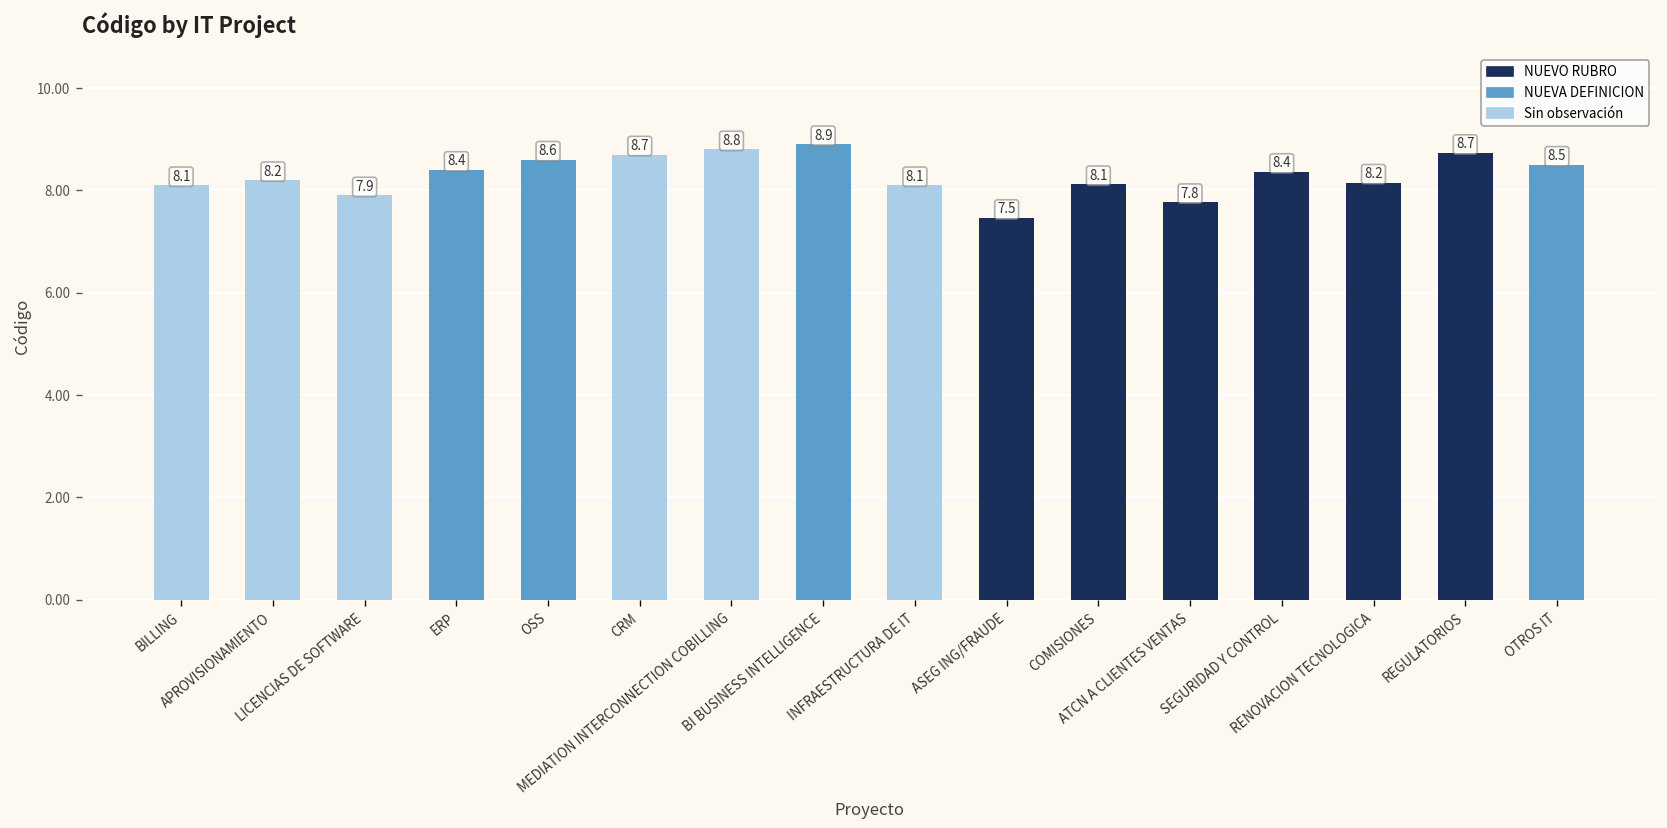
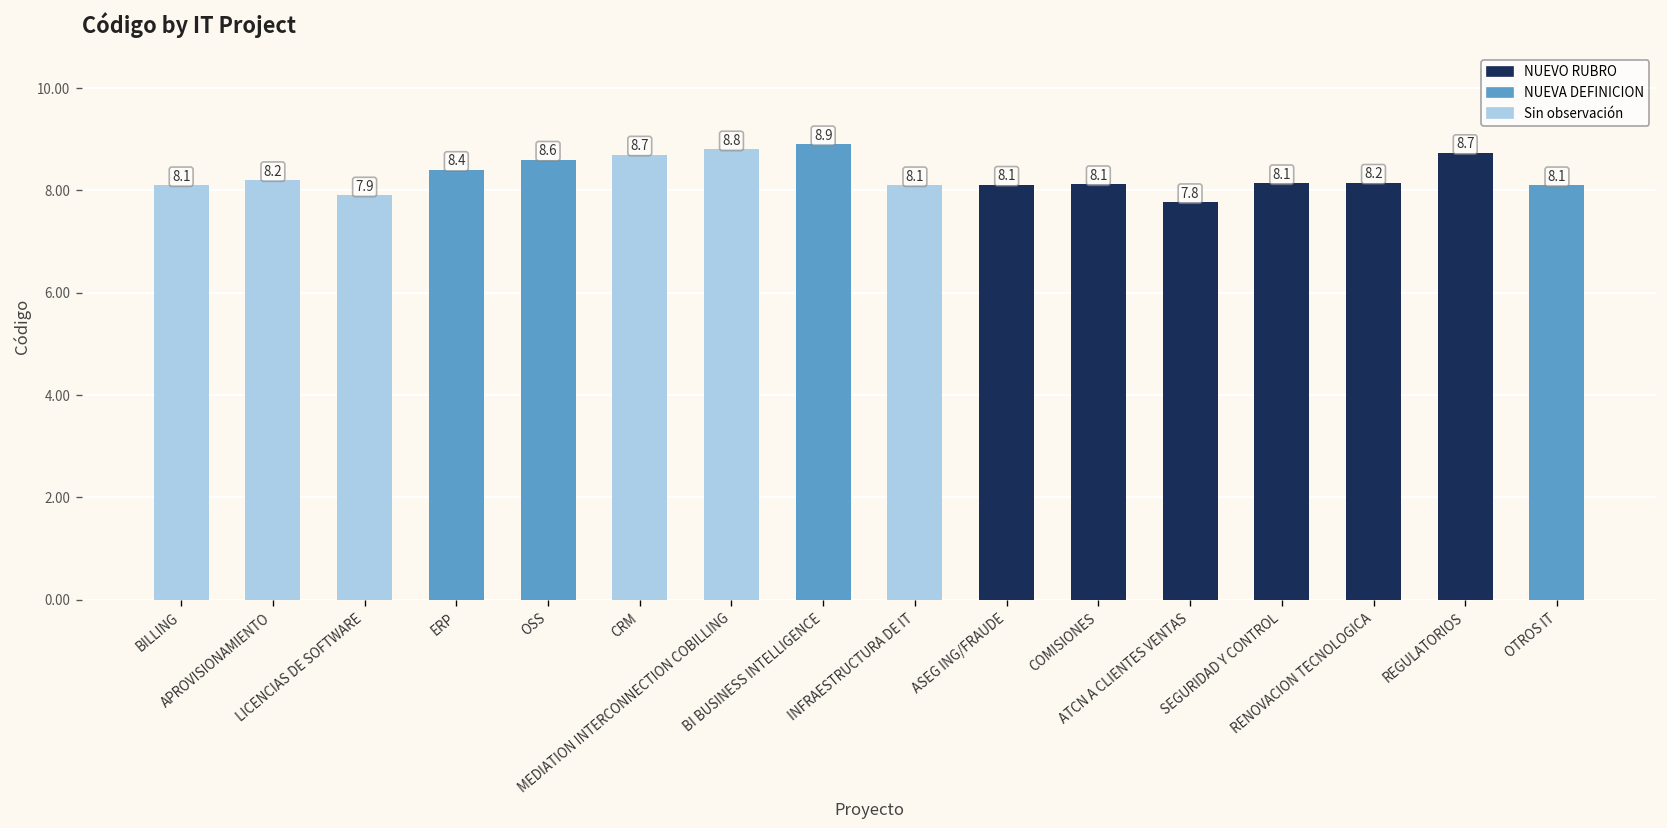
ASEG ING/FRAUDE: 7.5 -> 8.1
SEGURIDAD Y CONTROL: 8.4 -> 8.1
OTROS IT: 8.5 -> 8.1
